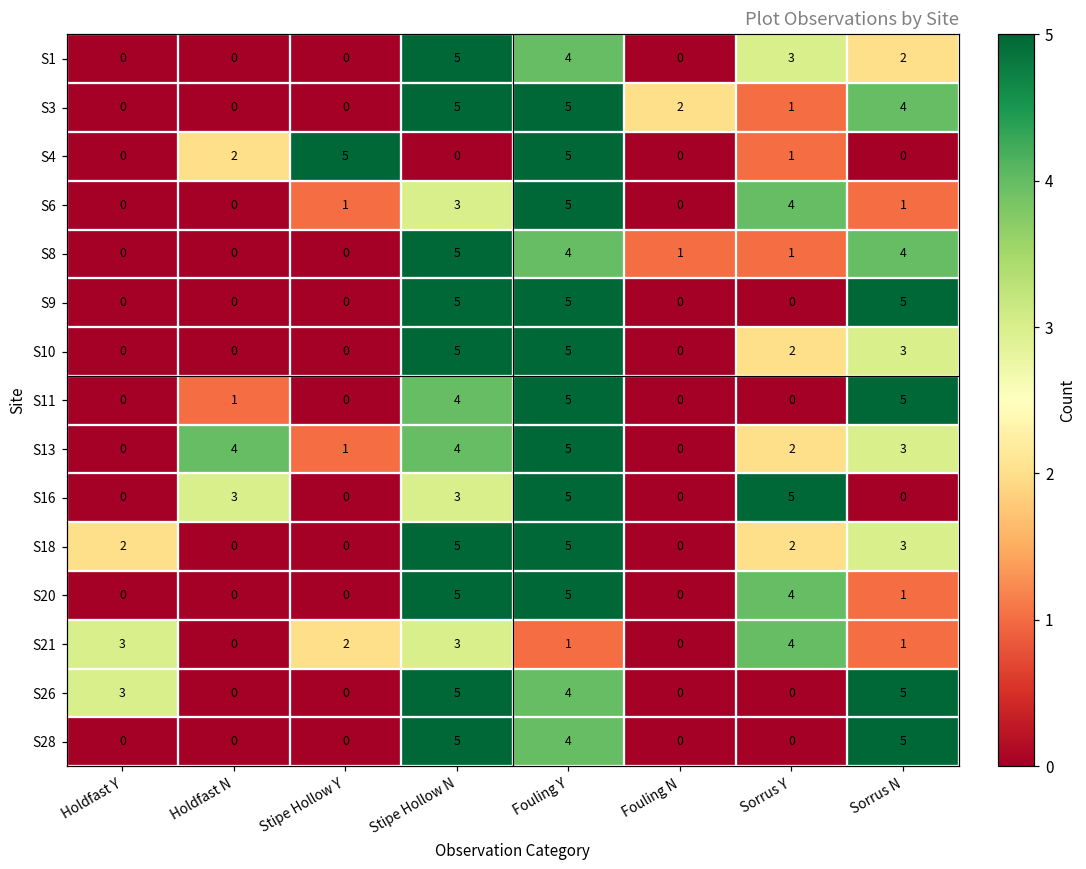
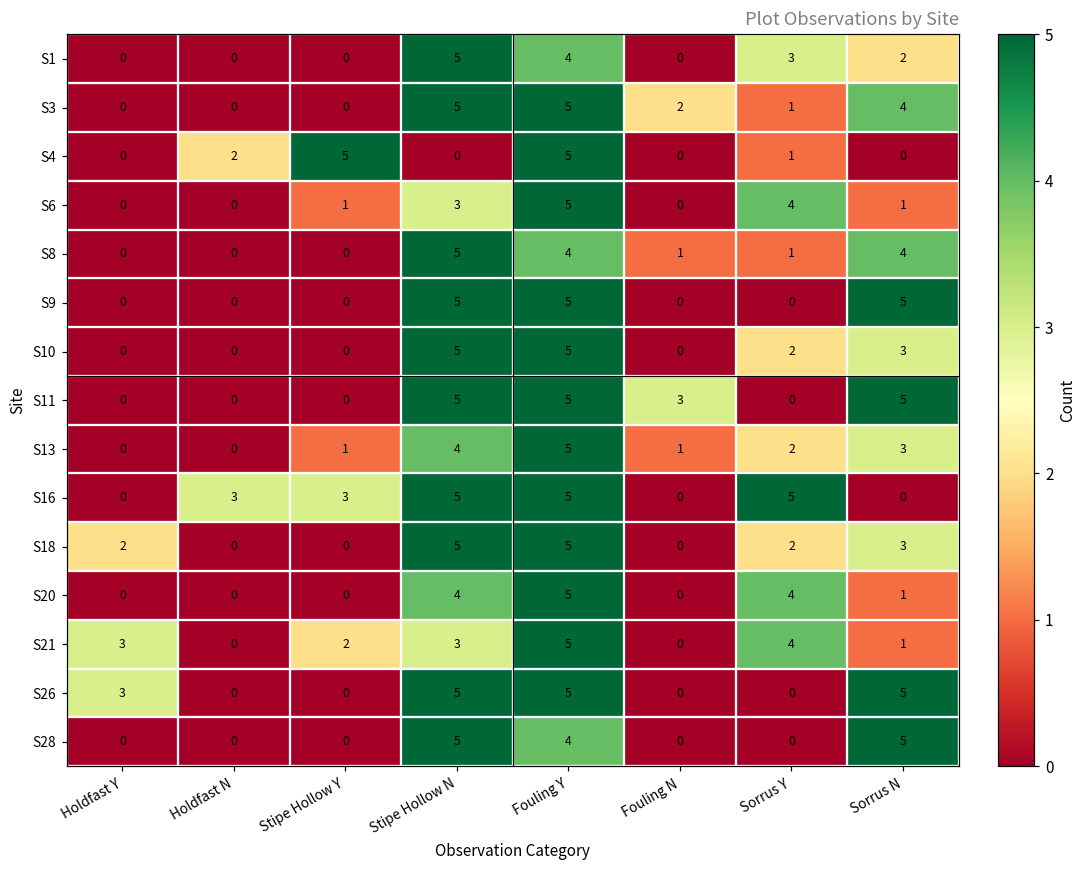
S11, Holdfast N: 1 -> 0
S11, Stipe Hollow N: 4 -> 5
S11, Fouling N: 0 -> 3
S13, Holdfast N: 4 -> 0
S13, Fouling N: 0 -> 1
S16, Stipe Hollow Y: 0 -> 3
S16, Stipe Hollow N: 3 -> 5
S20, Stipe Hollow N: 5 -> 4
S21, Fouling Y: 1 -> 5
S26, Fouling Y: 4 -> 5
